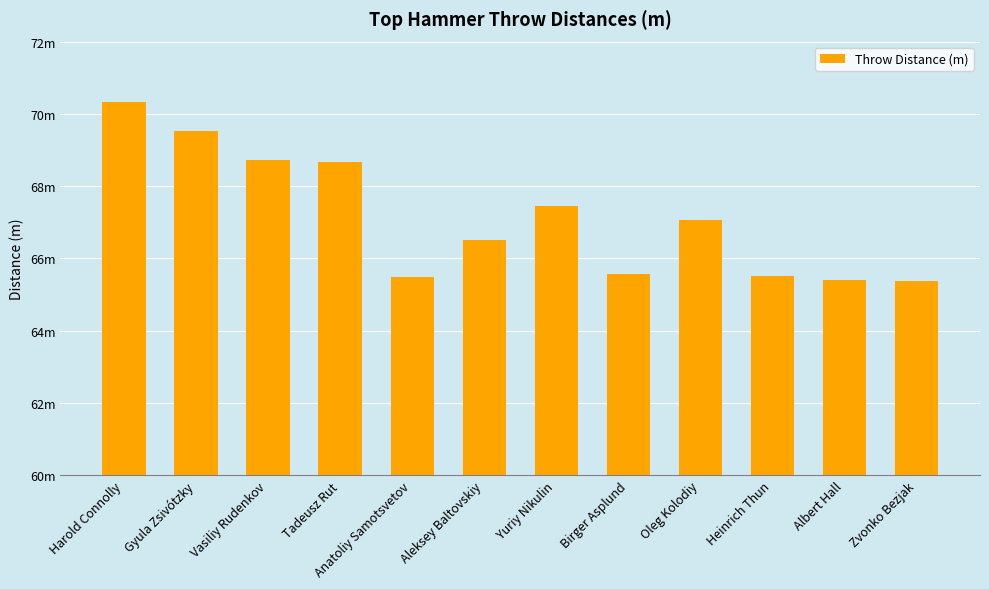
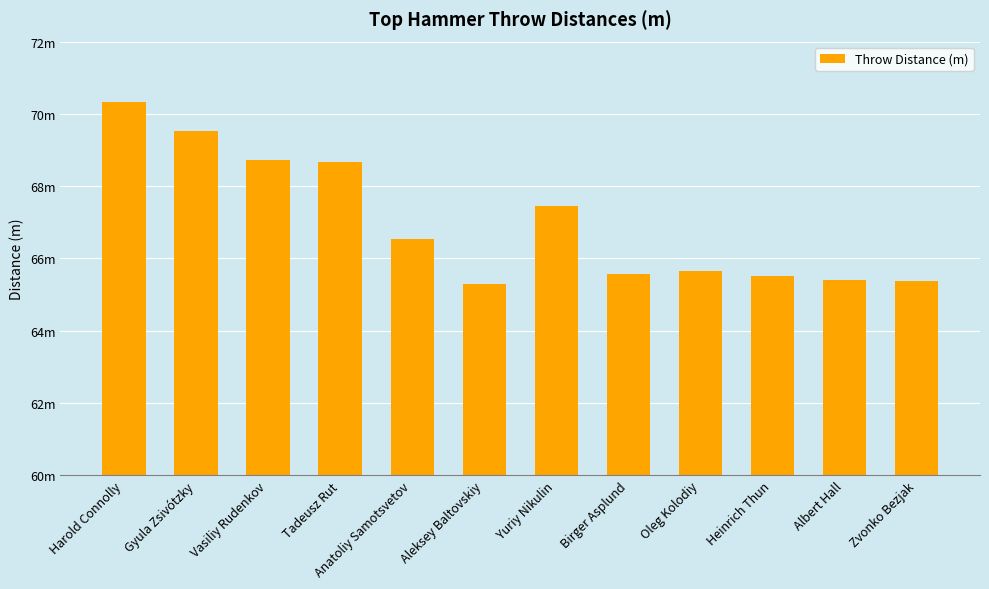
Anatoliy Samotsvetov: 65.5m -> 66.5m
Aleksey Baltovskiy: 66.5m -> 65.3m
Oleg Kolodiy: 67.1m -> 65.6m
